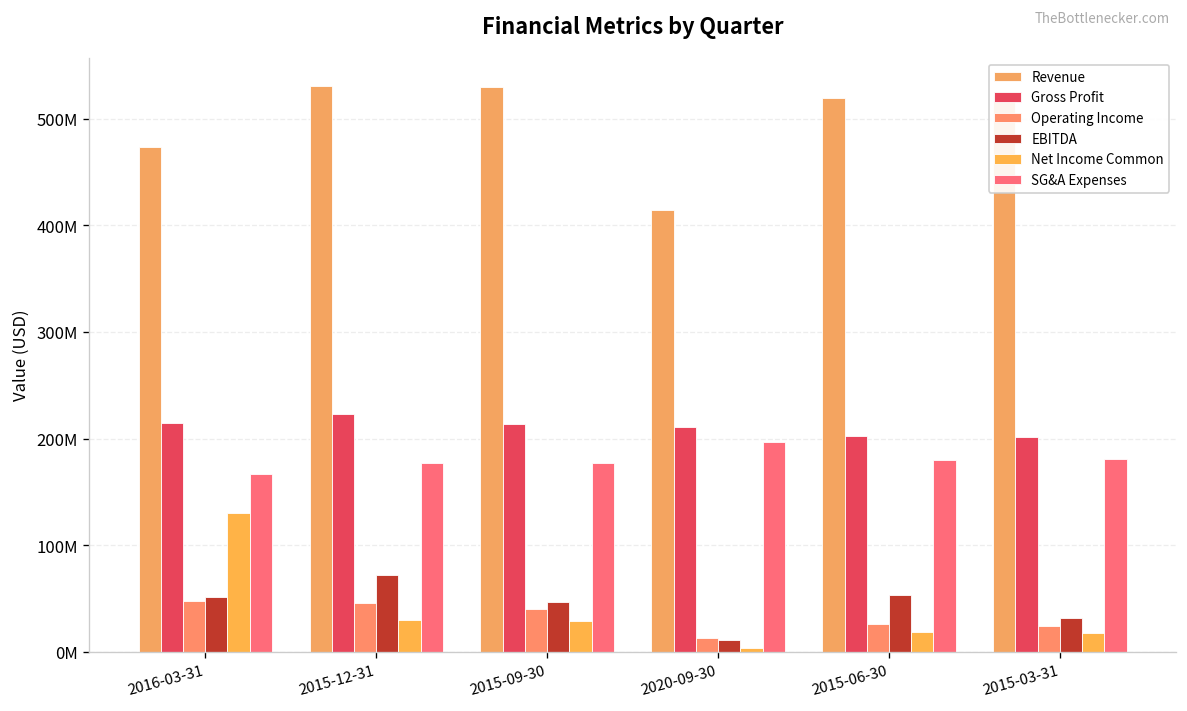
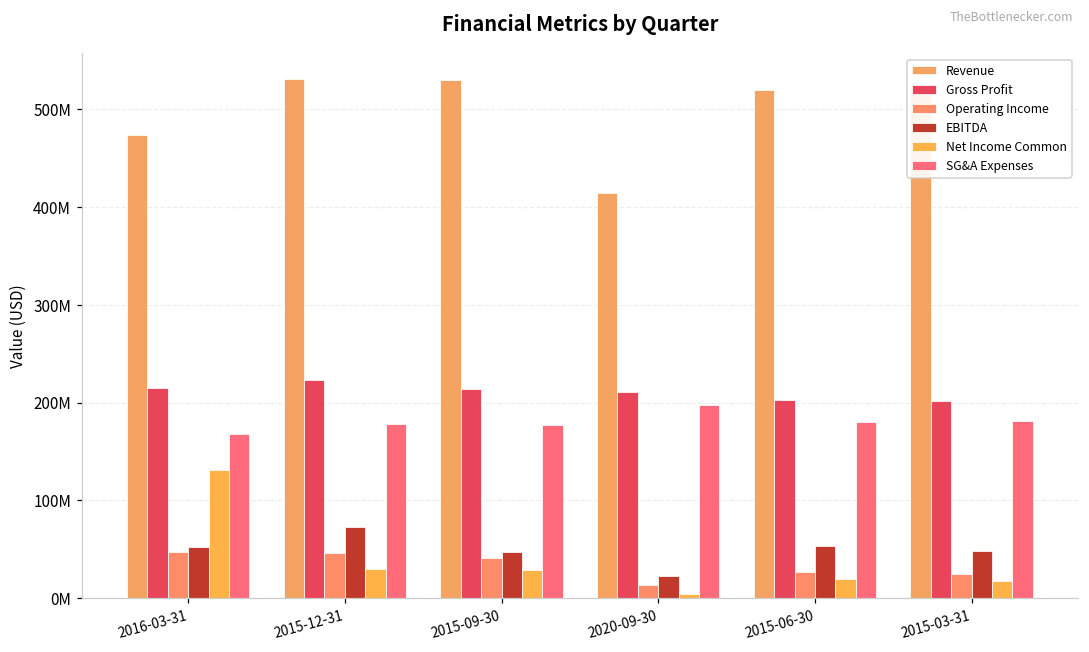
EBITDA, 2020-09-30: 10000000 -> 20000000
EBITDA, 2015-03-31: 30000000 -> 50000000
